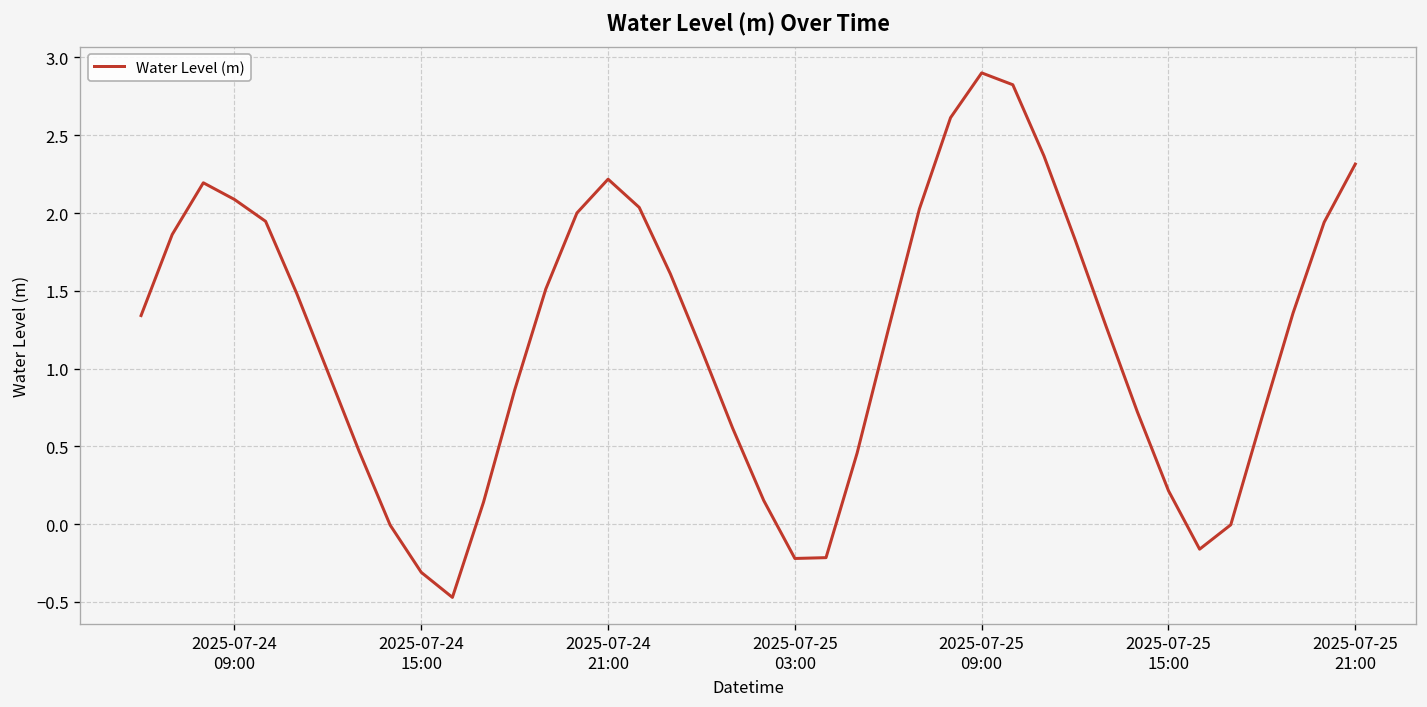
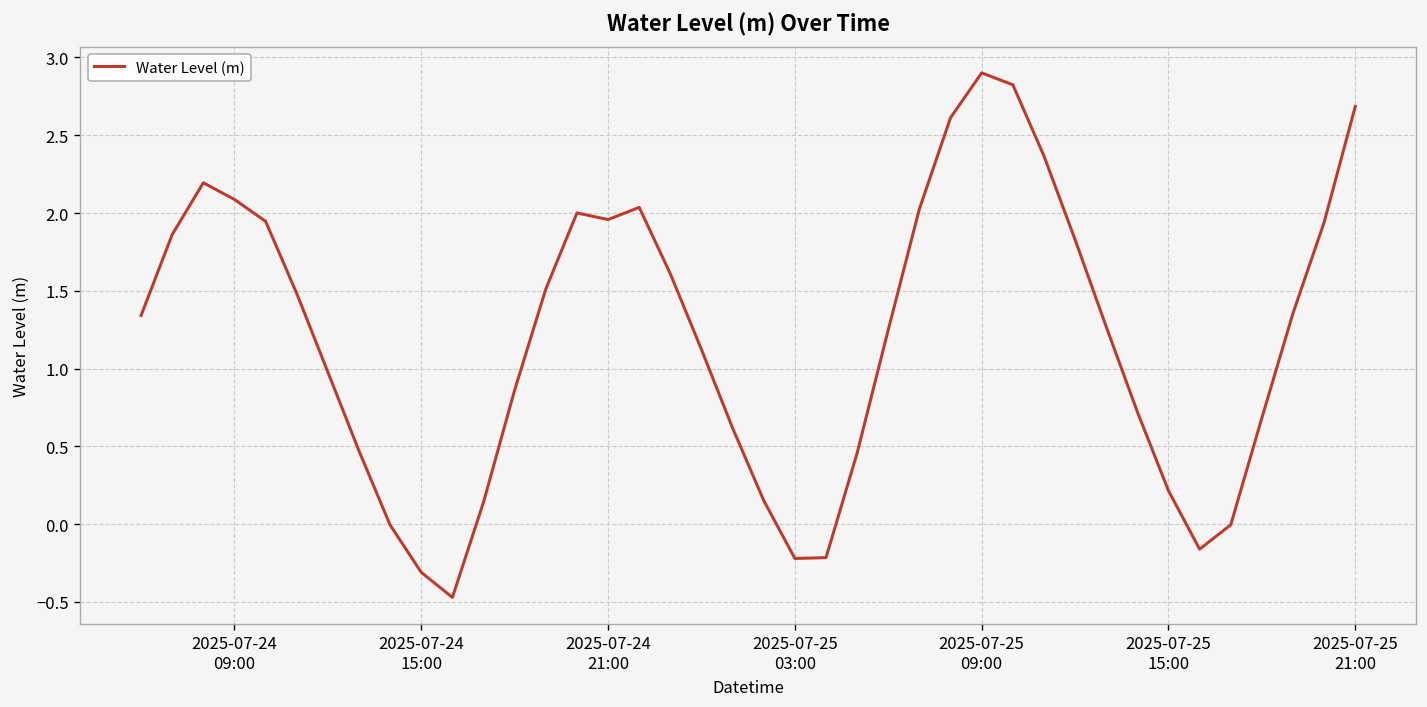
2025-07-24 21:00: 2.22 -> 1.96
2025-07-25 21:00: 2.31 -> 2.69
